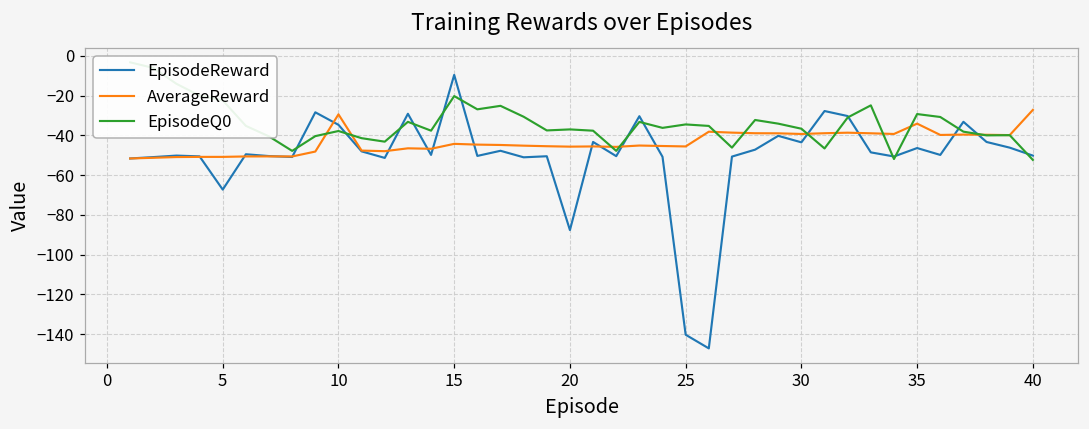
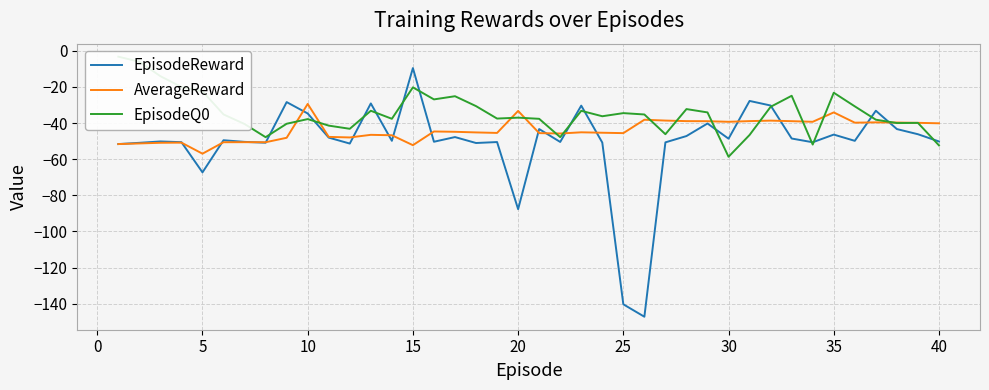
AverageReward, 5: -51 -> -57
AverageReward, 15: -44 -> -52
AverageReward, 20: -46 -> -33
EpisodeReward, 30: -44 -> -49
EpisodeQ0, 30: -37 -> -59
EpisodeQ0, 35: -29 -> -23
AverageReward, 40: -27 -> -40
